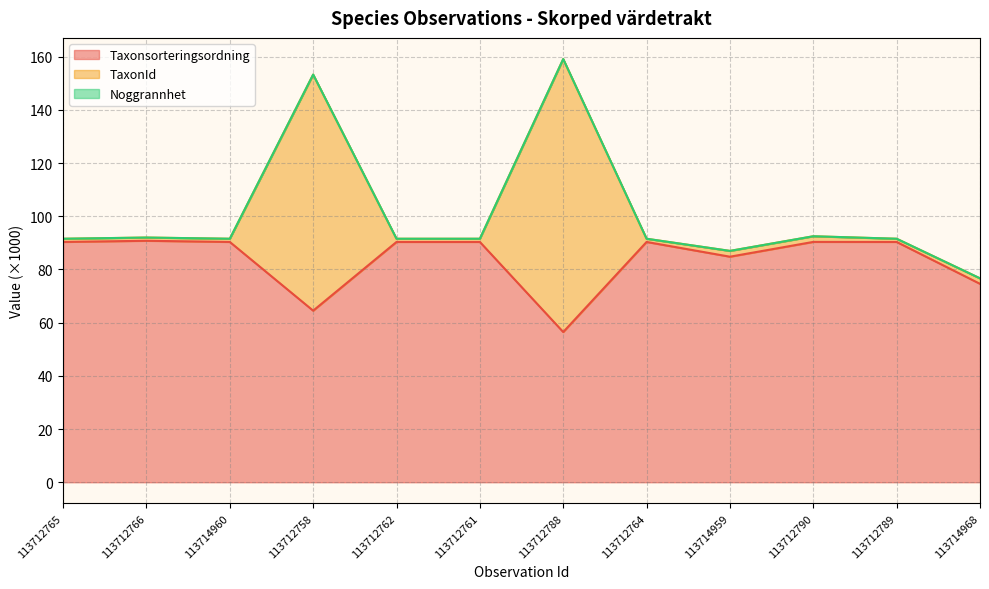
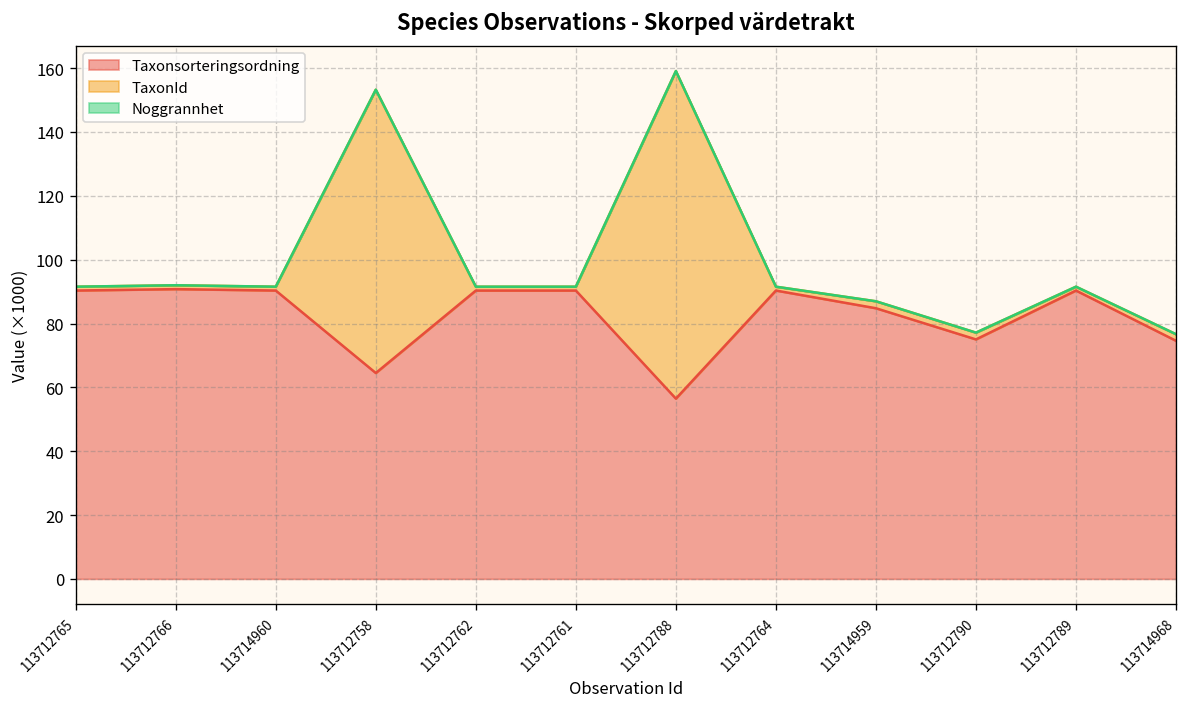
Taxonsorteringsordning, 113712790: 90 -> 75
